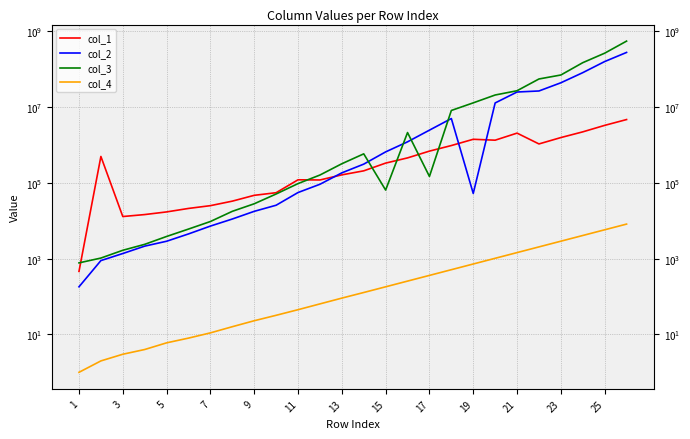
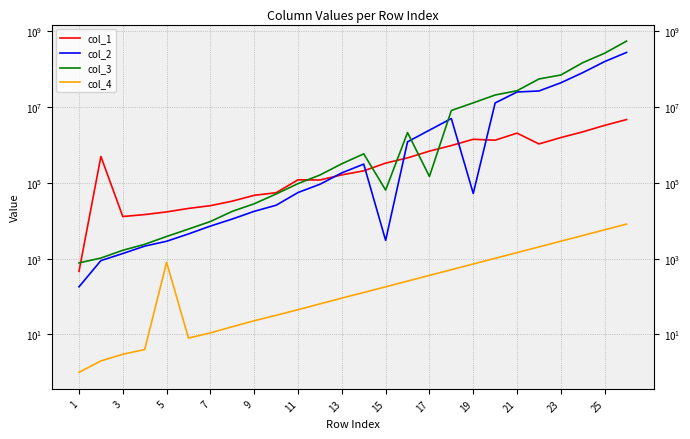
col_4, 5: 6 -> 800
col_2, 15: 700000 -> 3000
